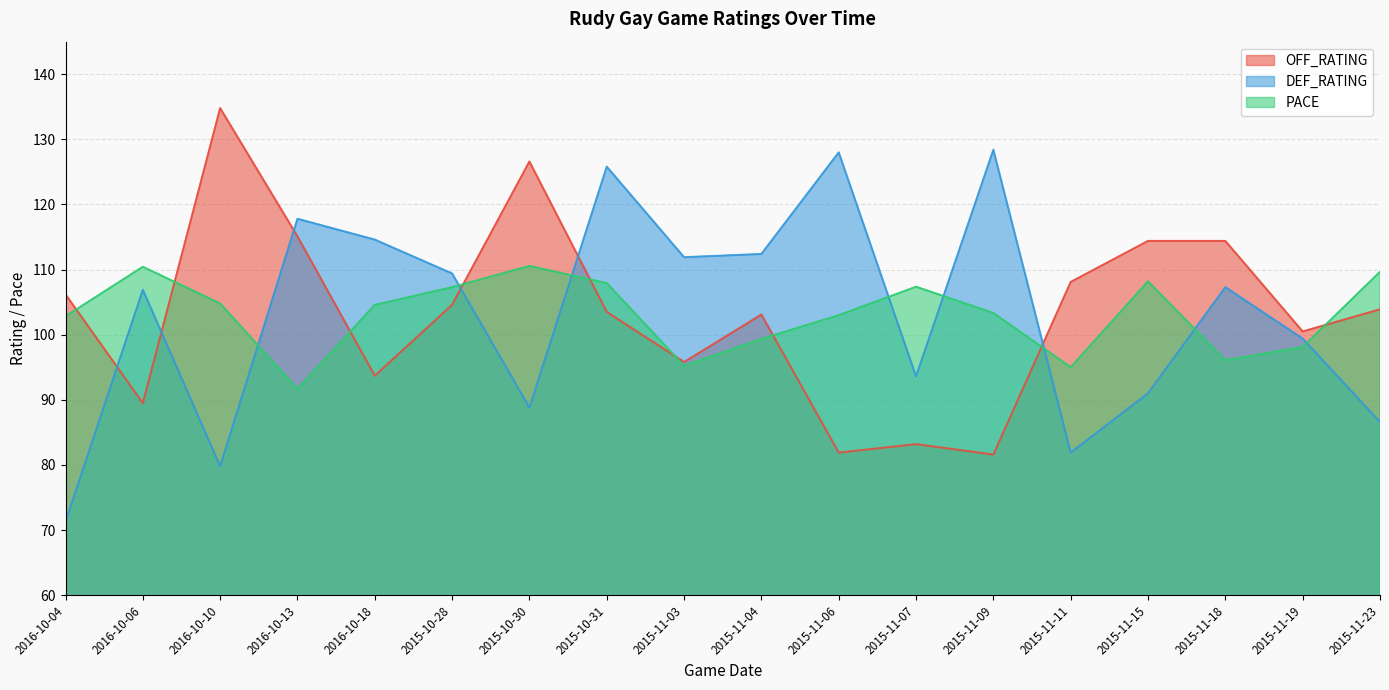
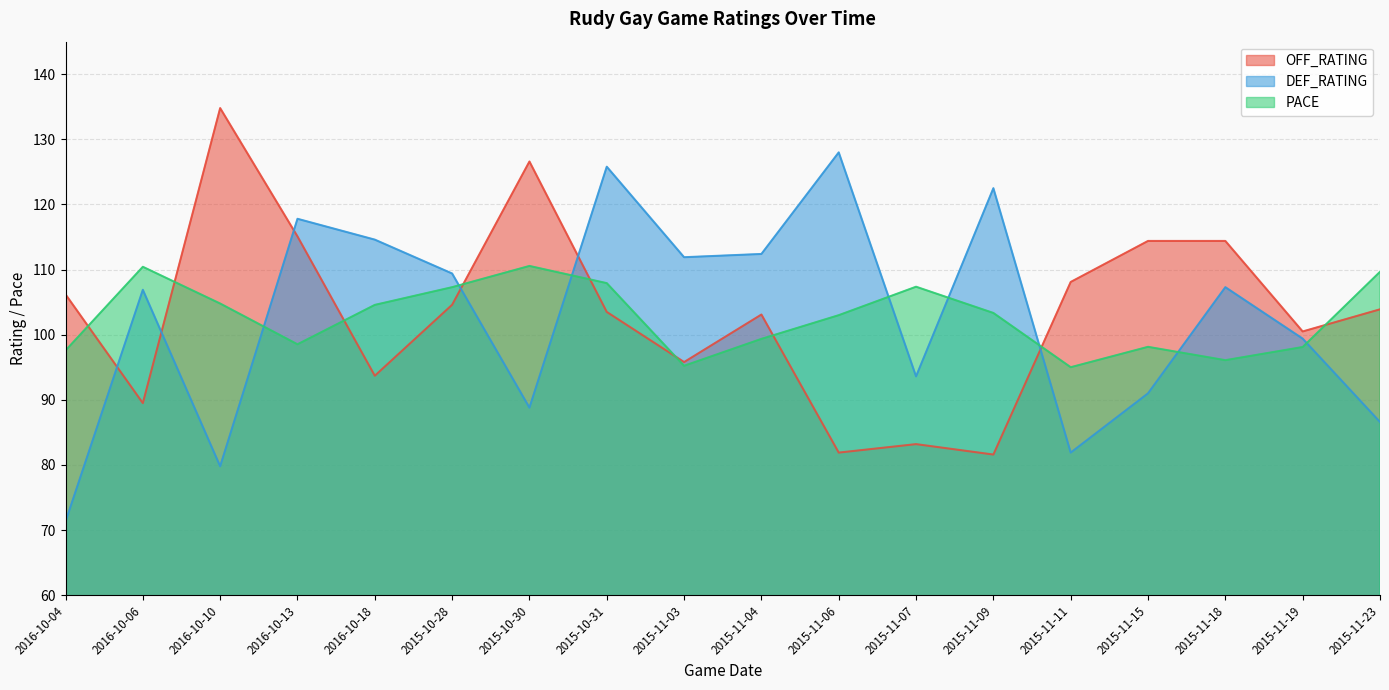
PACE, 2016-10-04: 103 -> 98
PACE, 2016-10-13: 92 -> 99
DEF_RATING, 2015-11-09: 128 -> 123
PACE, 2015-11-15: 108 -> 98
